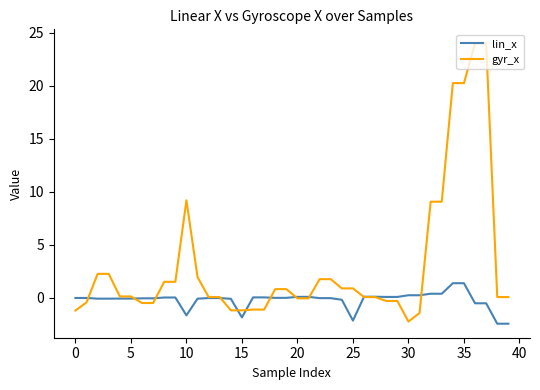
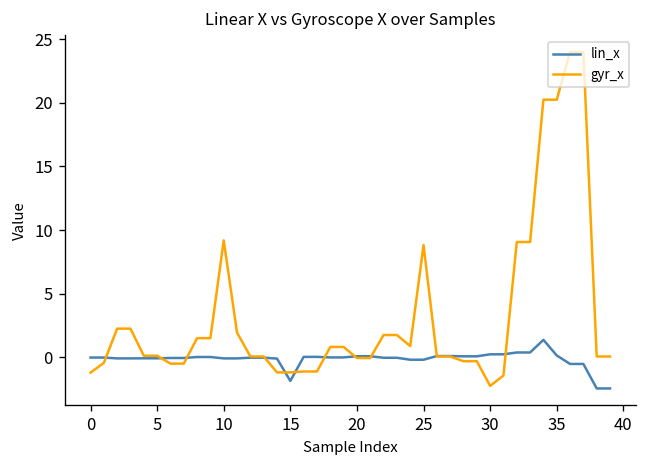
lin_x, 10: -1.7 -> -0.1
lin_x, 25: -2.2 -> -0.2
gyr_x, 25: 0.9 -> 8.8
lin_x, 35: 1.4 -> 0.1
